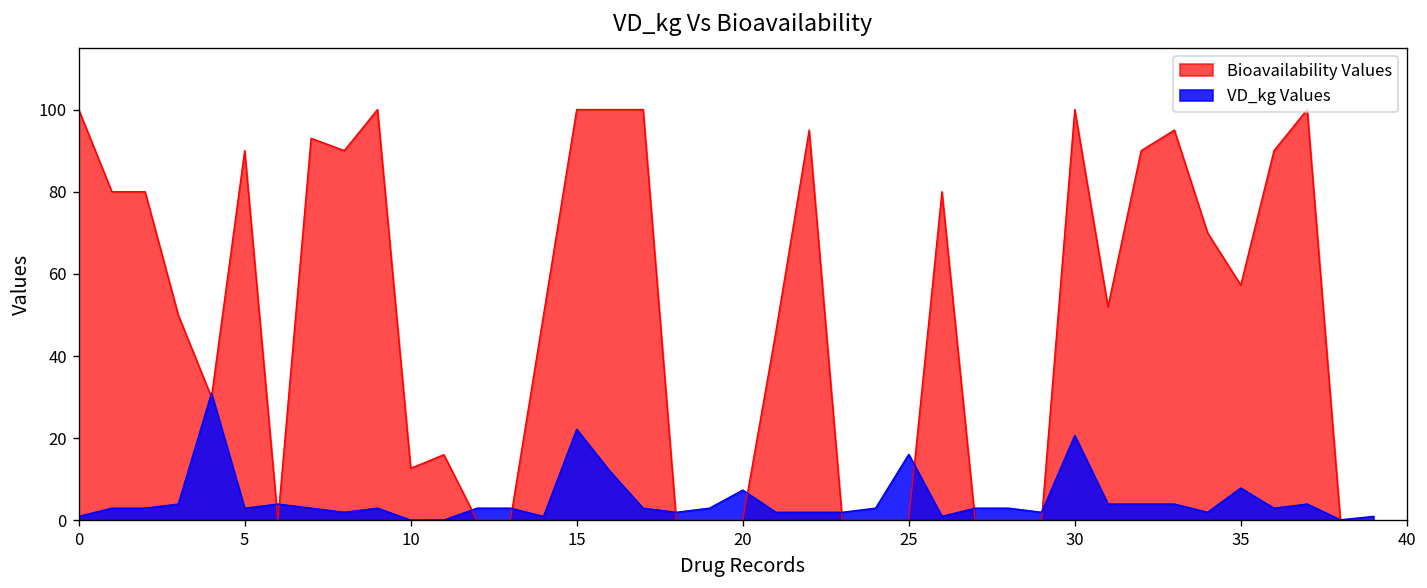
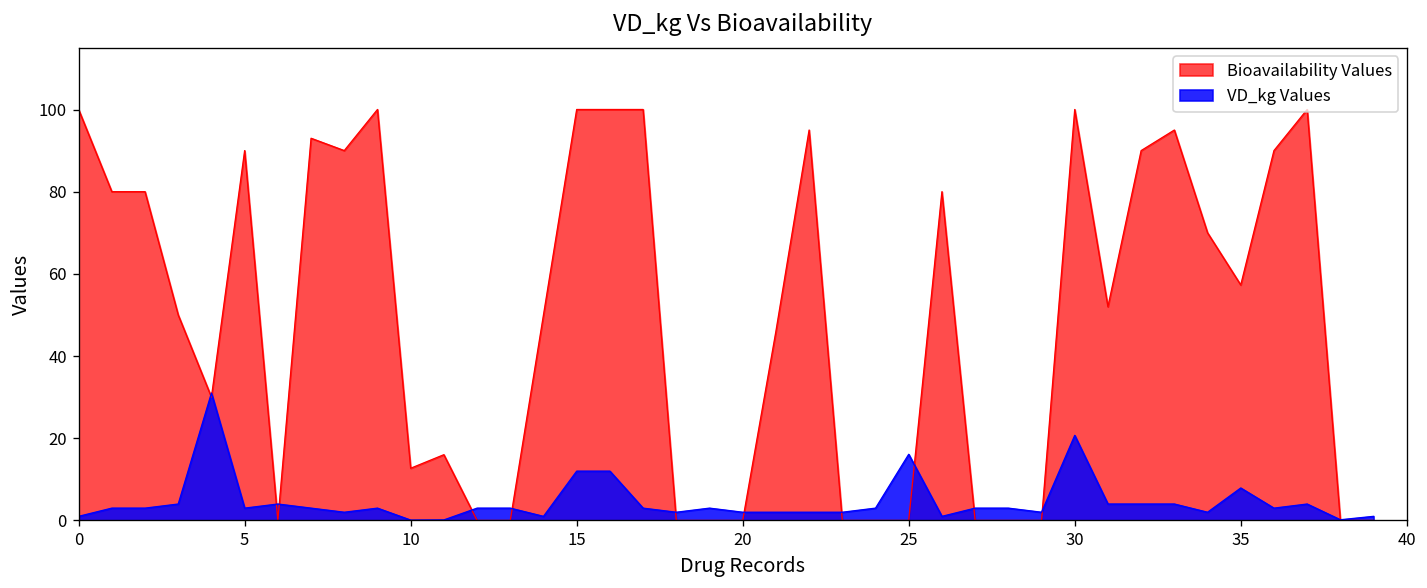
VD_kg Values, 15: 22 -> 12
VD_kg Values, 20: 7 -> 2
